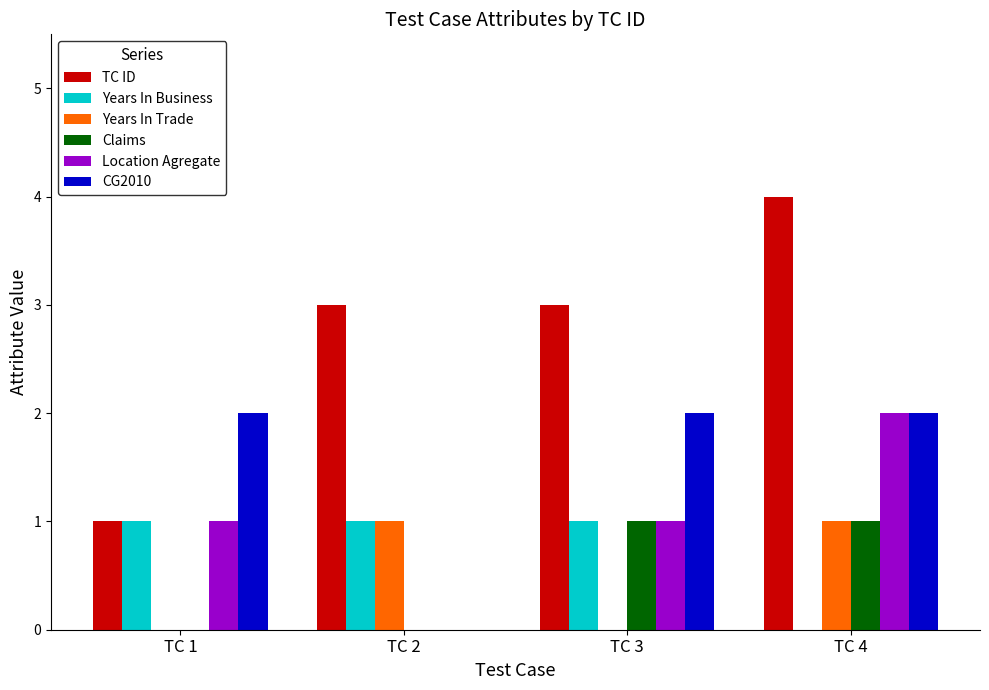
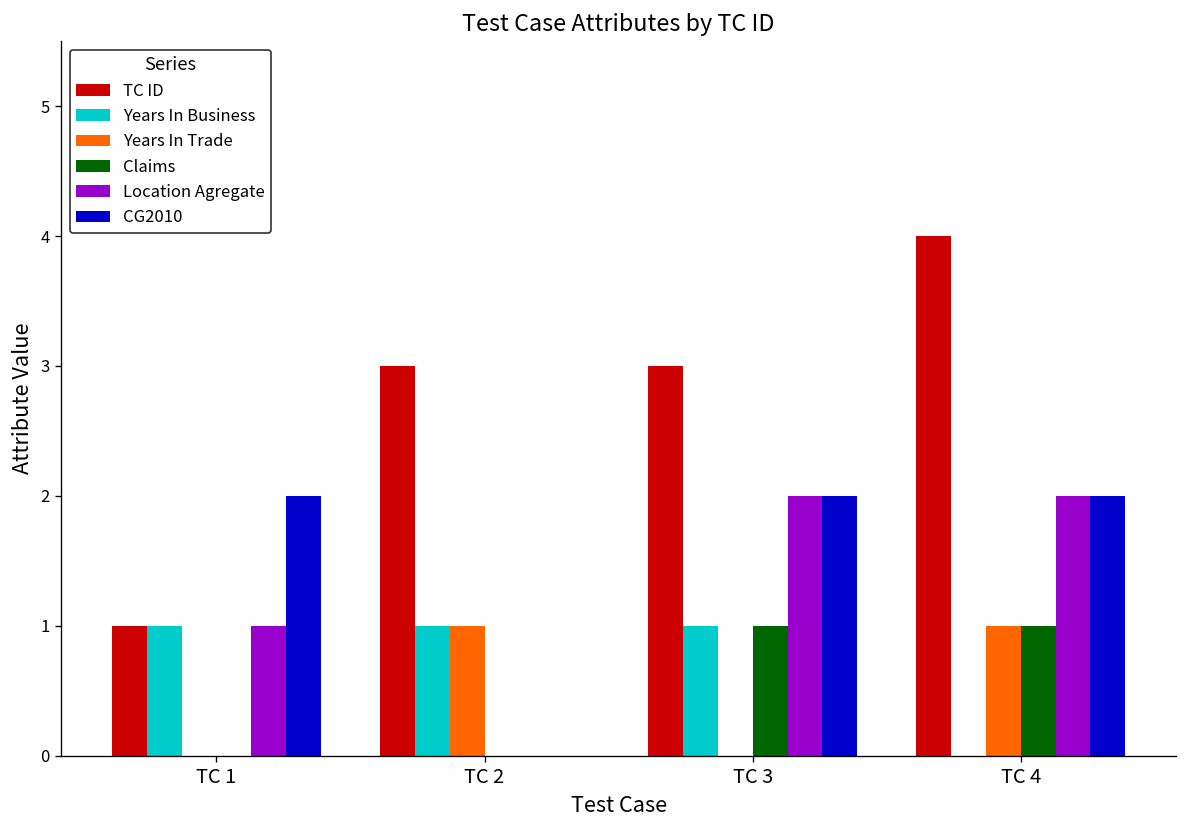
Location Agregate, TC 3: 1 -> 2
